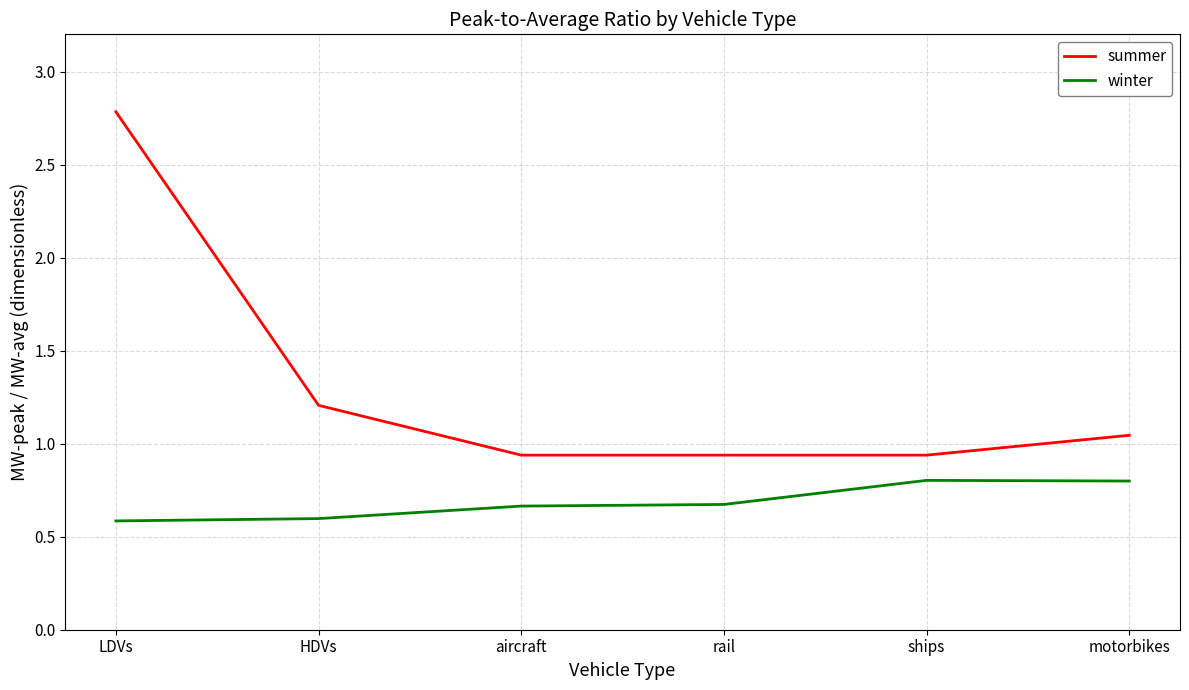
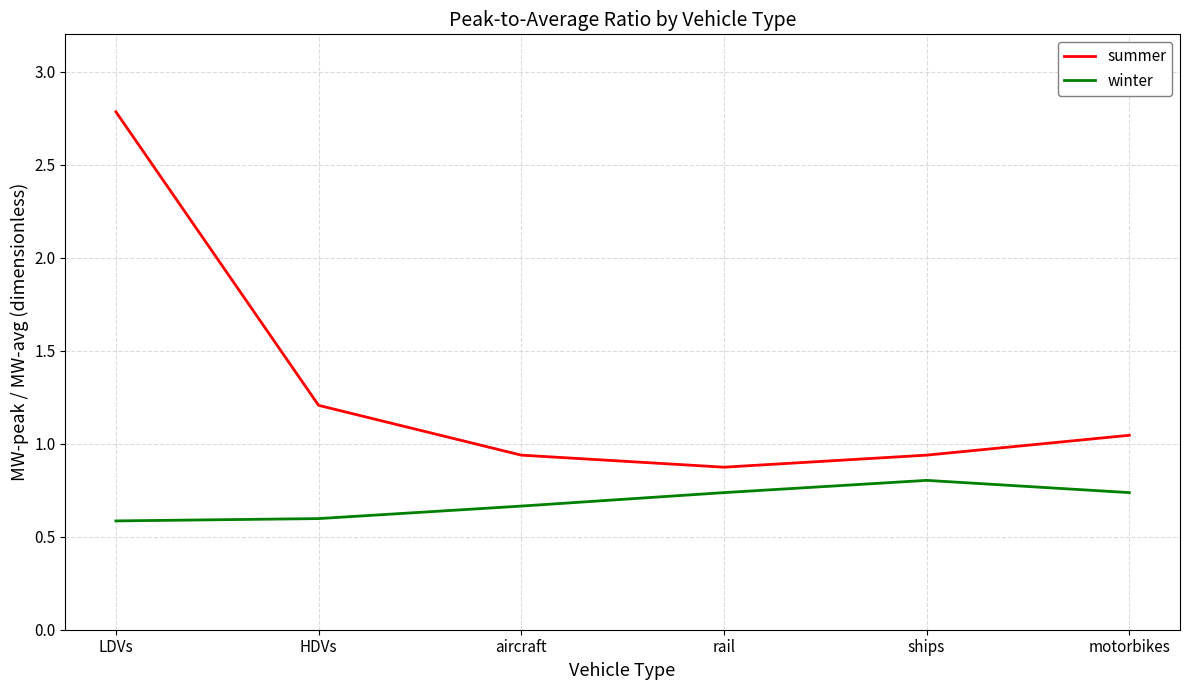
summer, rail: 0.94 -> 0.87
winter, rail: 0.67 -> 0.74
winter, motorbikes: 0.80 -> 0.74
